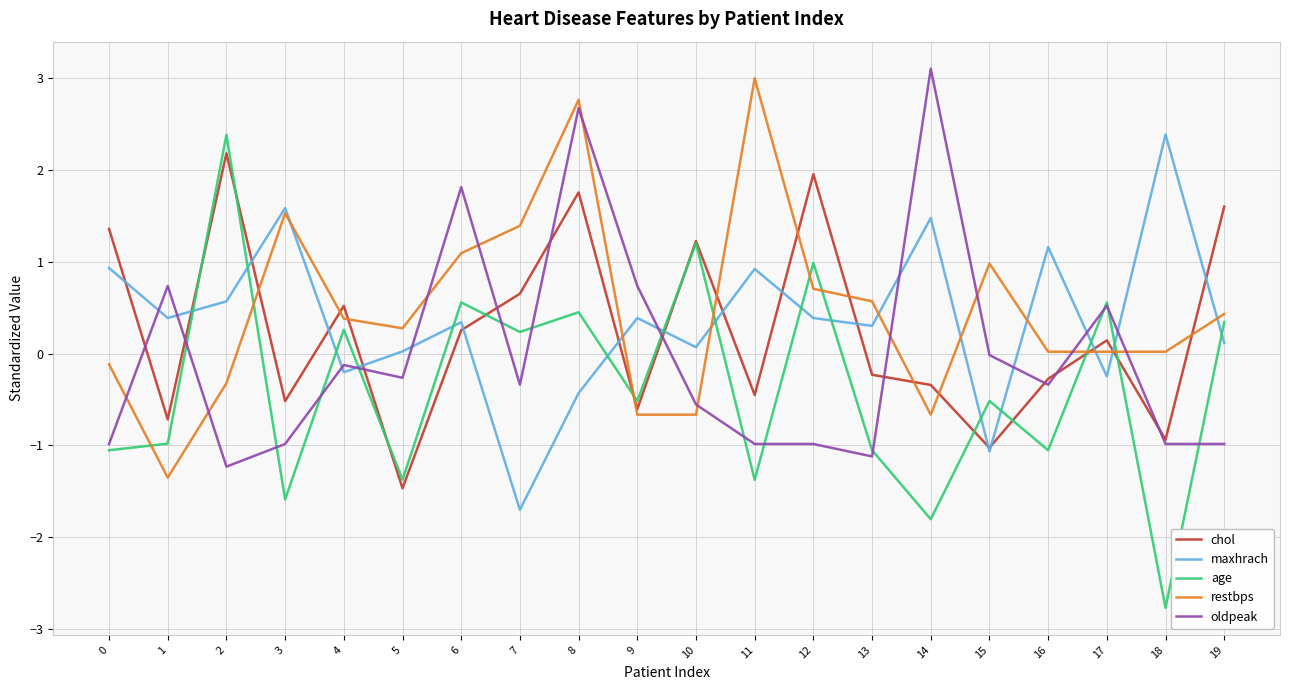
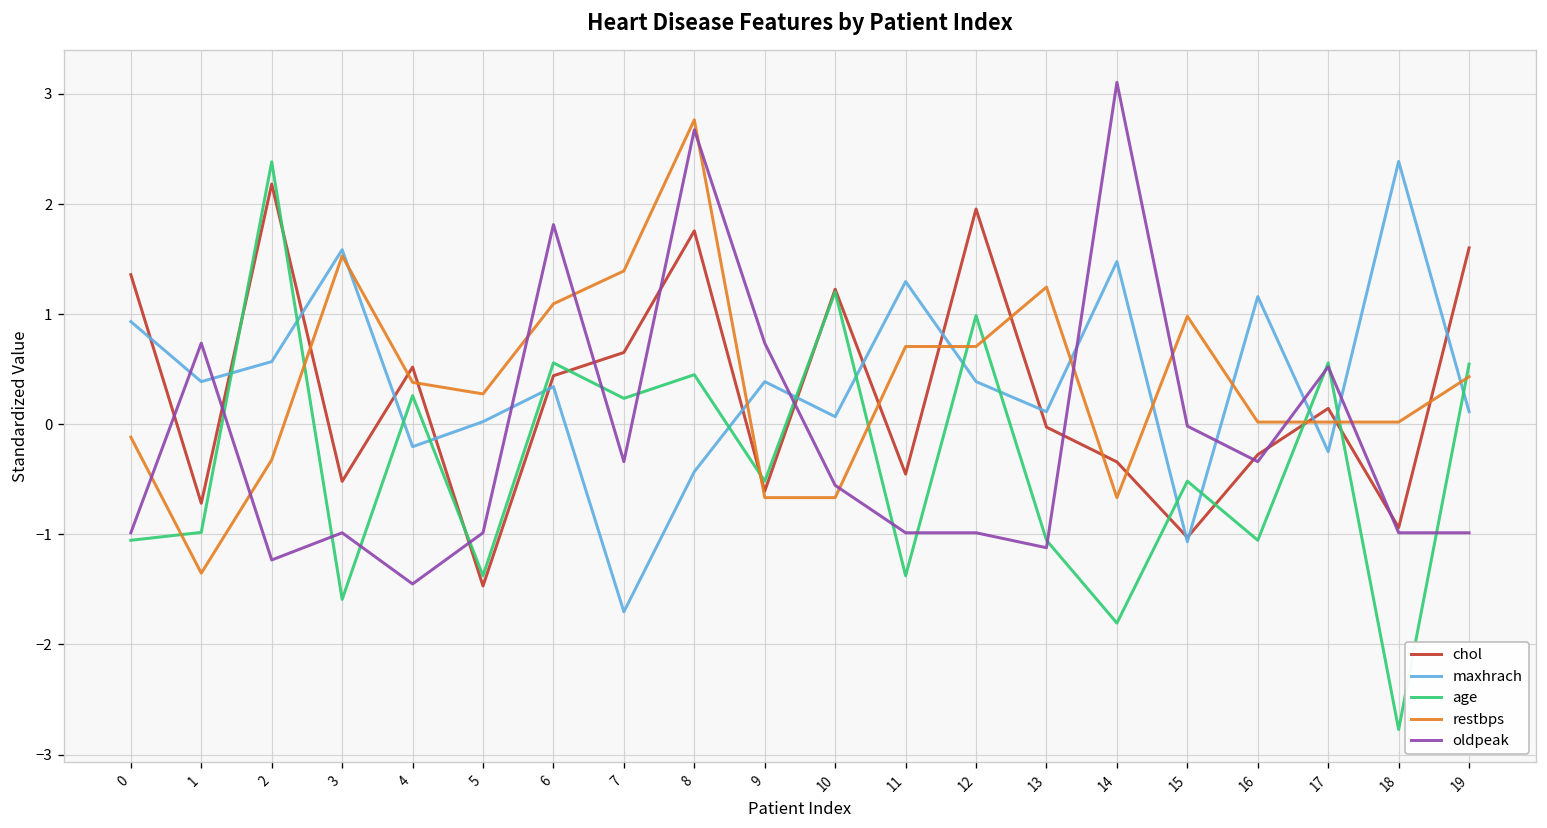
oldpeak, 4: -0.1 -> -1.5
oldpeak, 5: -0.3 -> -1.0
chol, 6: 0.3 -> 0.4
maxhrach, 11: 0.9 -> 1.3
restbps, 11: 3.0 -> 0.7
chol, 13: -0.2 -> 0.0
maxhrach, 13: 0.3 -> 0.1
restbps, 13: 0.6 -> 1.2
age, 19: 0.3 -> 0.5
